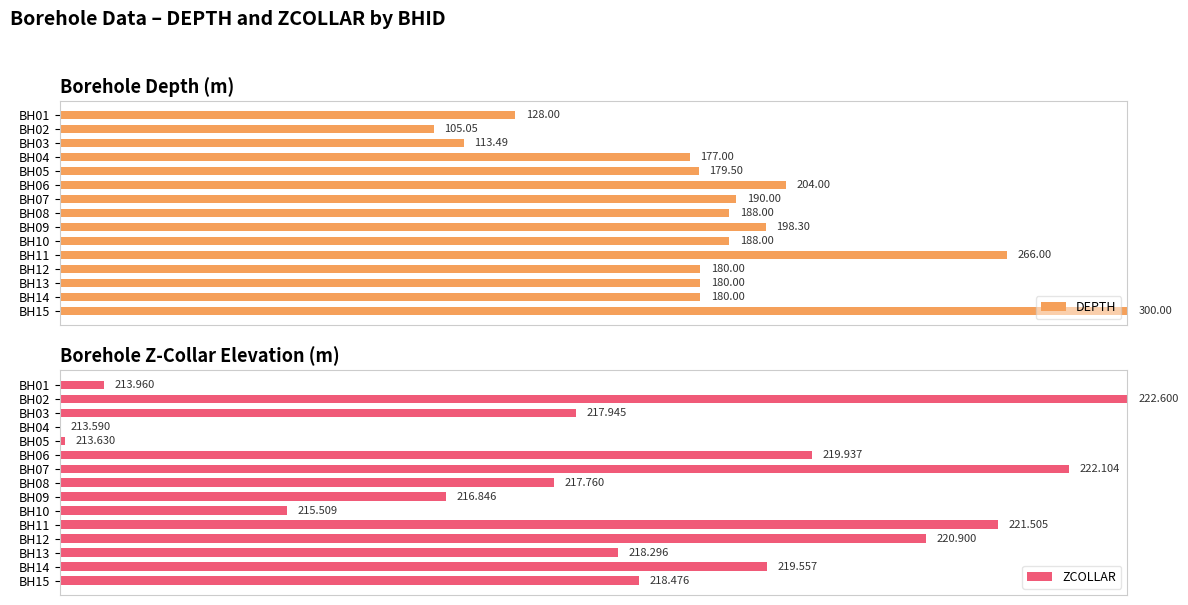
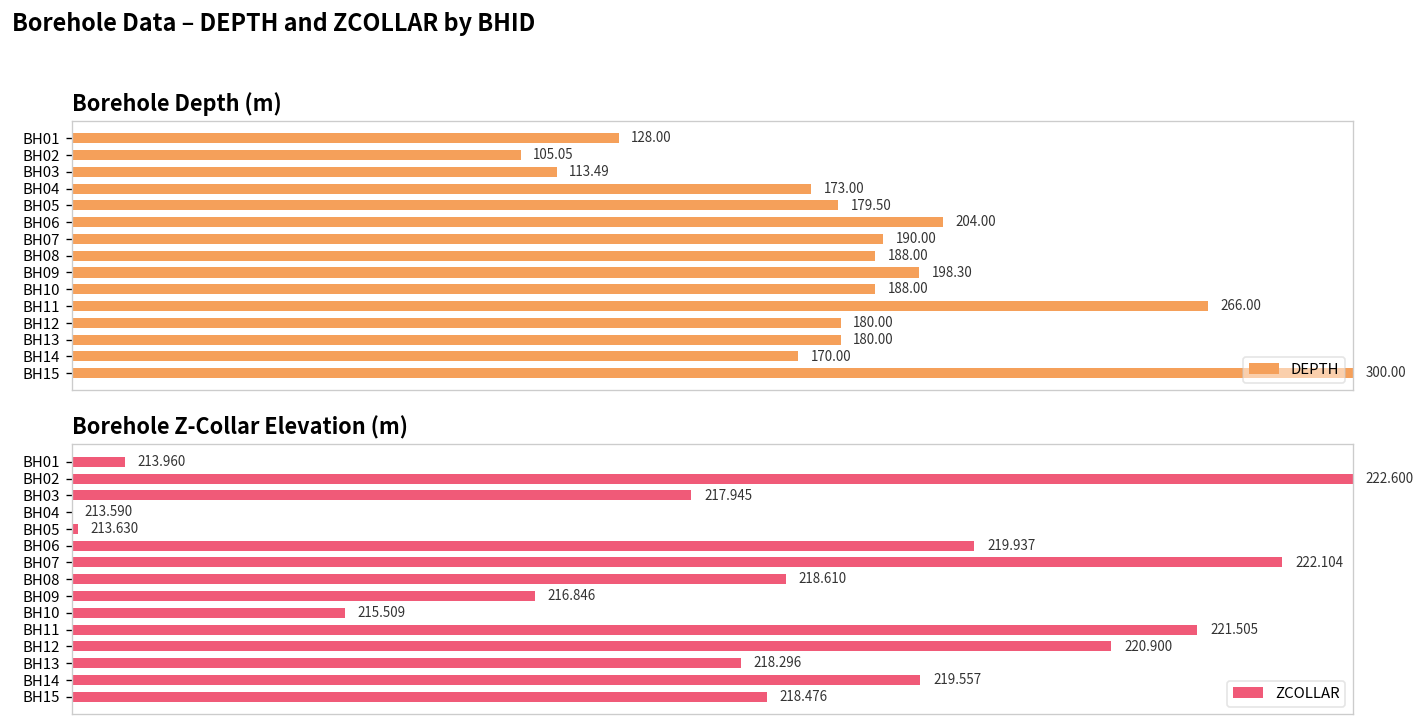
Borehole Depth (m), BH04: 177.00 -> 173.00
Borehole Depth (m), BH14: 180.00 -> 170.00
Borehole Z-Collar Elevation (m), BH08: 217.760 -> 218.610
